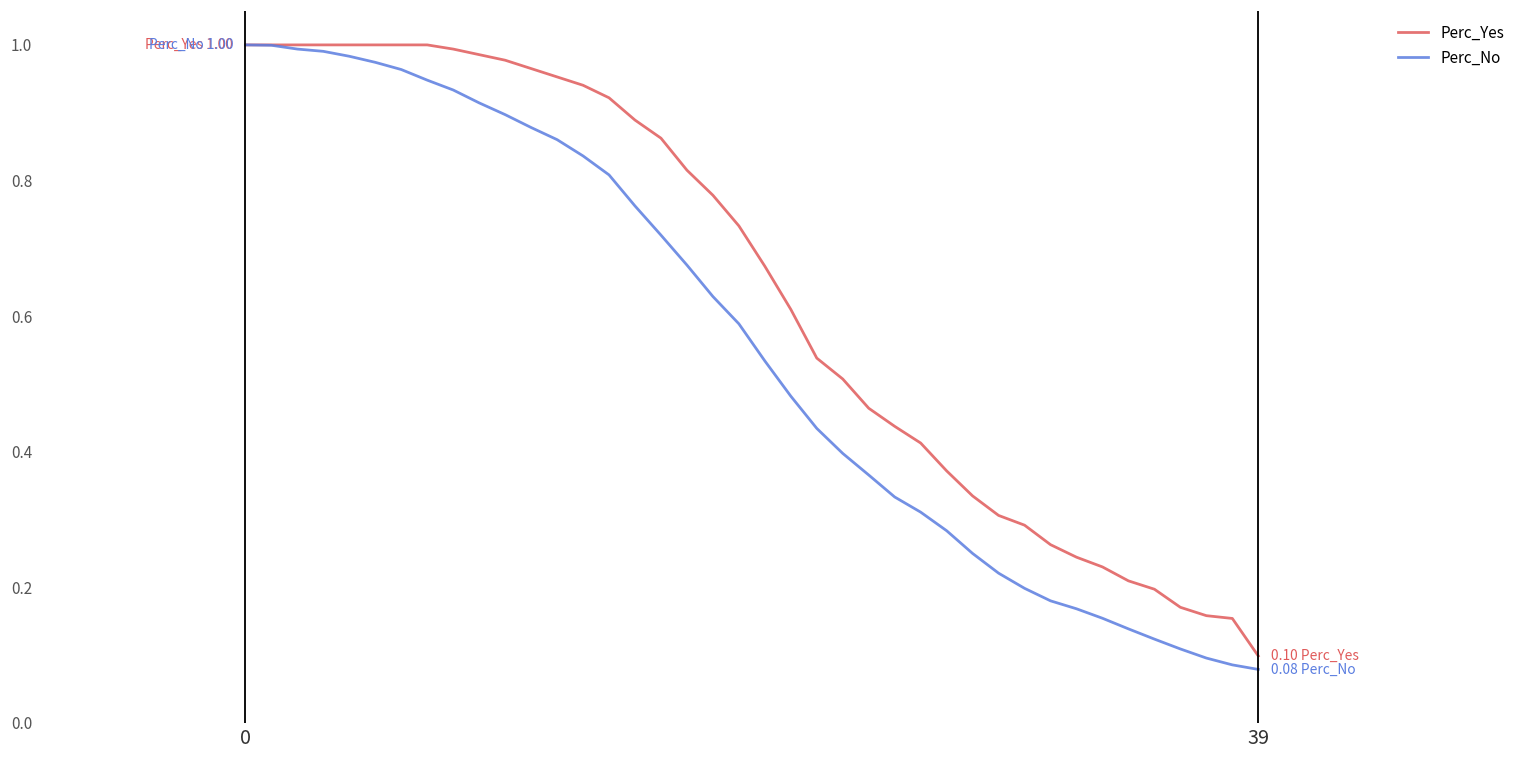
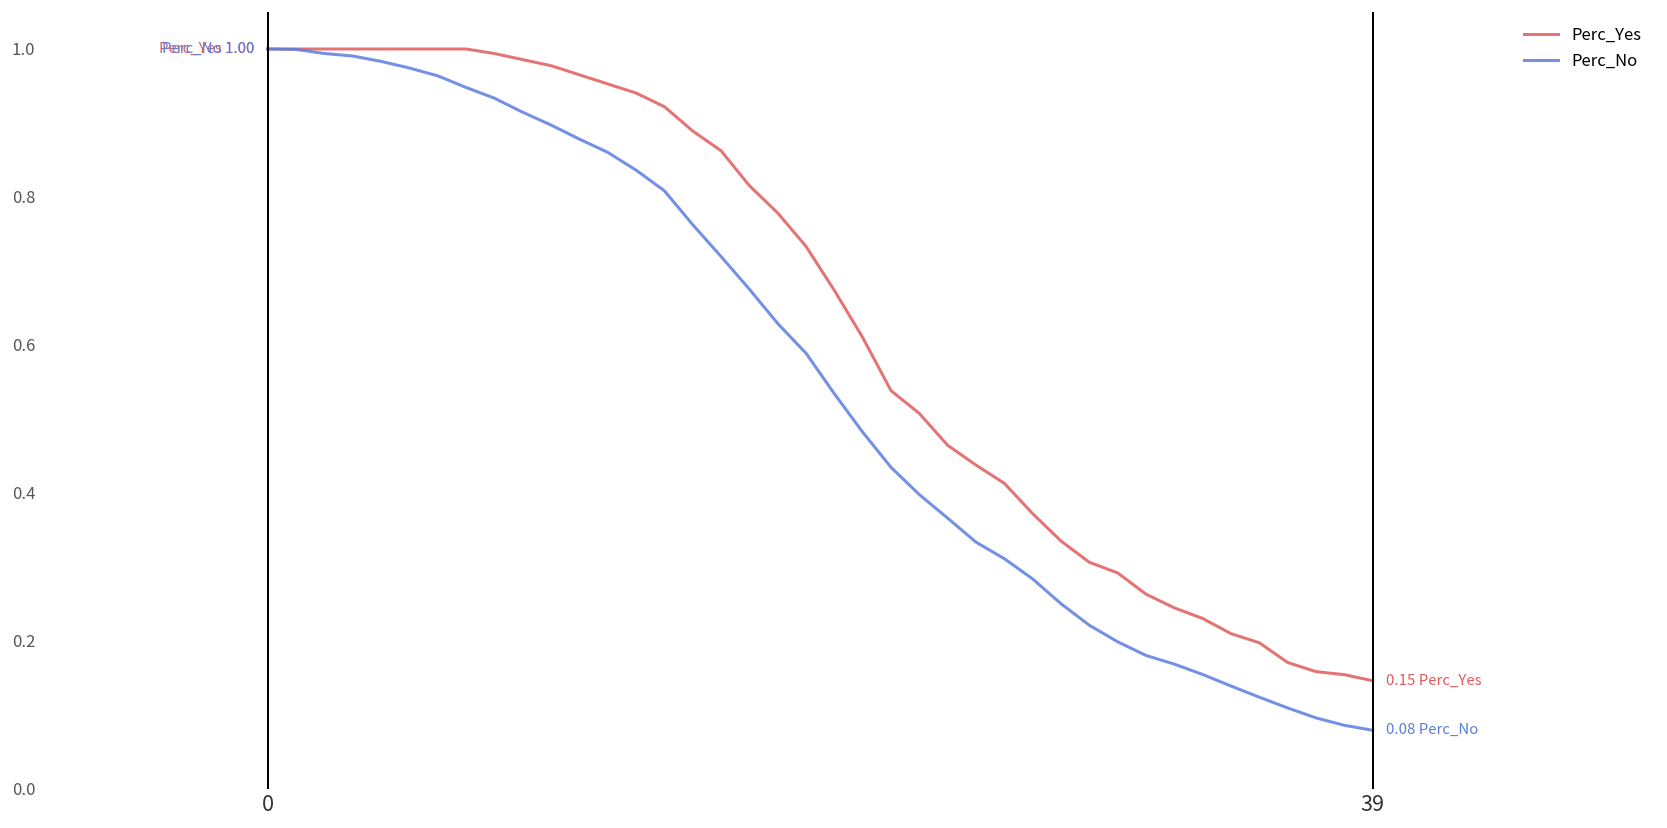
Perc_Yes, 39: 0.10 -> 0.15
